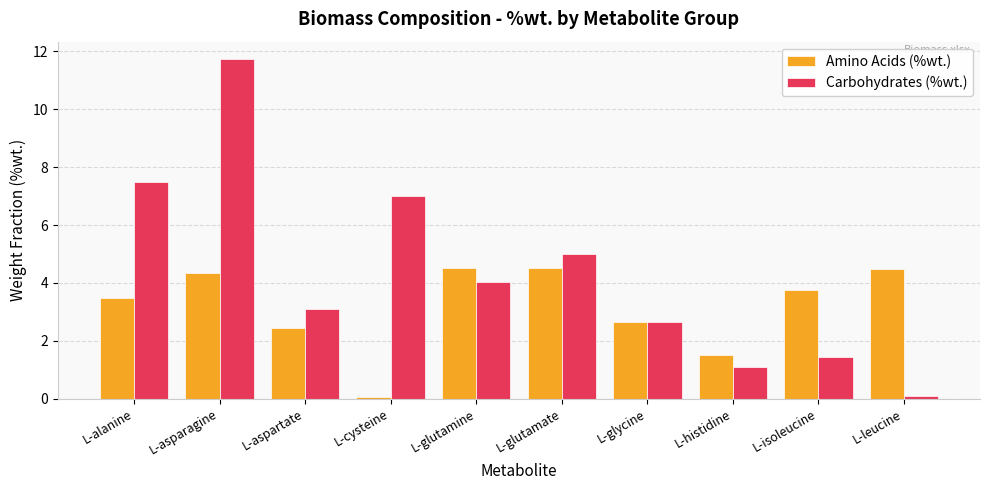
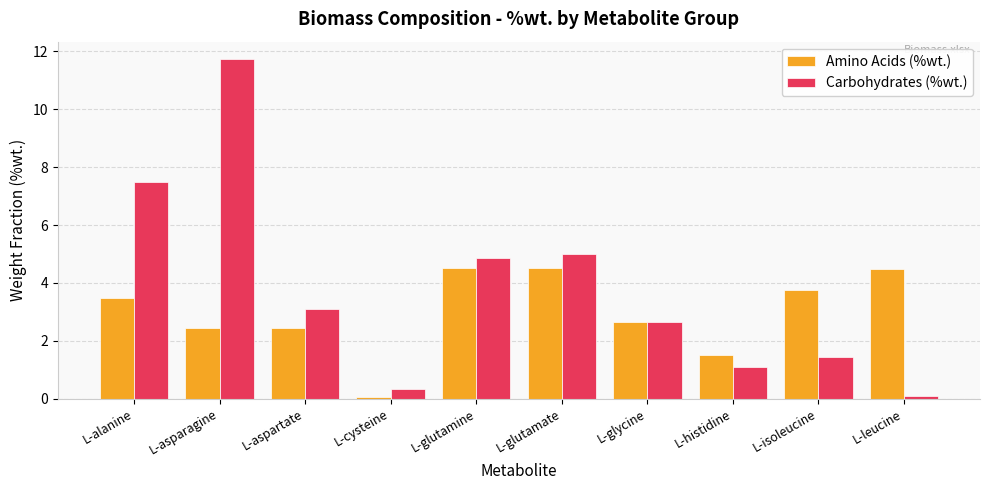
Amino Acids (%wt.), L-asparagine: 4.3 -> 2.4
Carbohydrates (%wt.), L-cysteine: 7.0 -> 0.3
Carbohydrates (%wt.), L-glutamine: 4.0 -> 4.9
